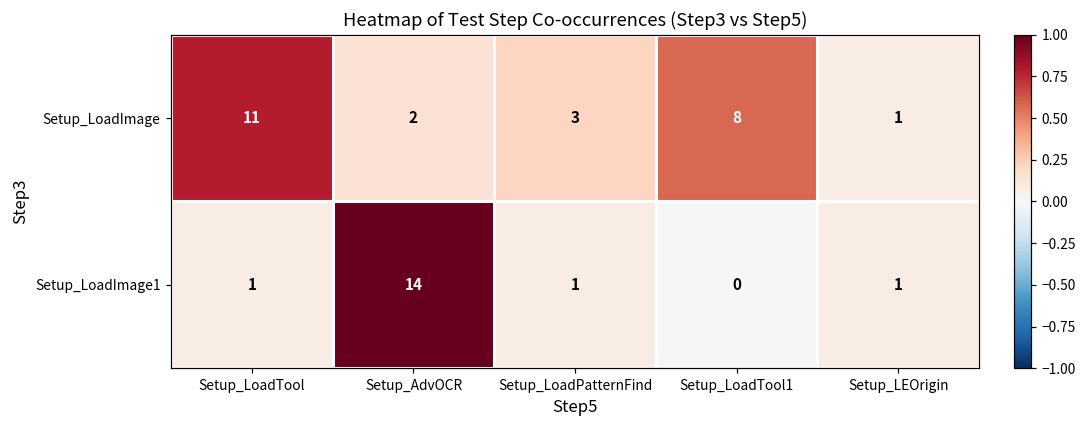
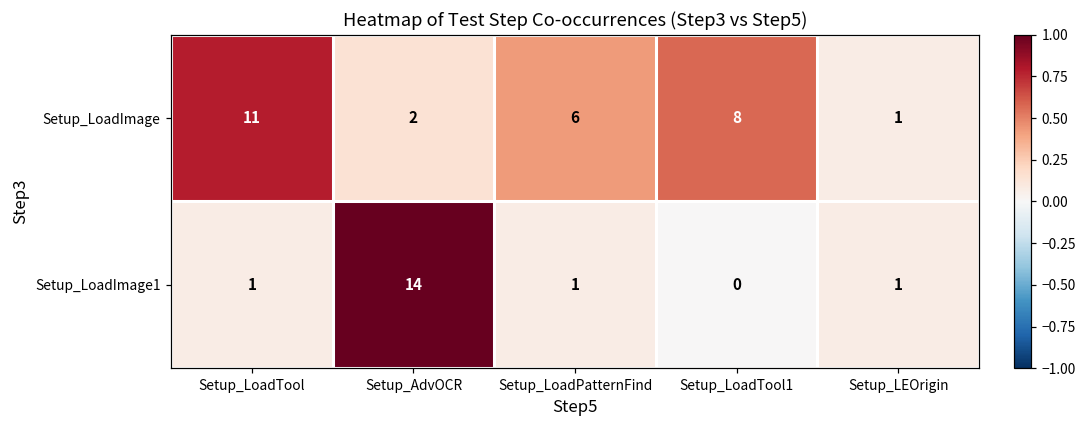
Setup_LoadImage, Setup_LoadPatternFind: 3 -> 6
